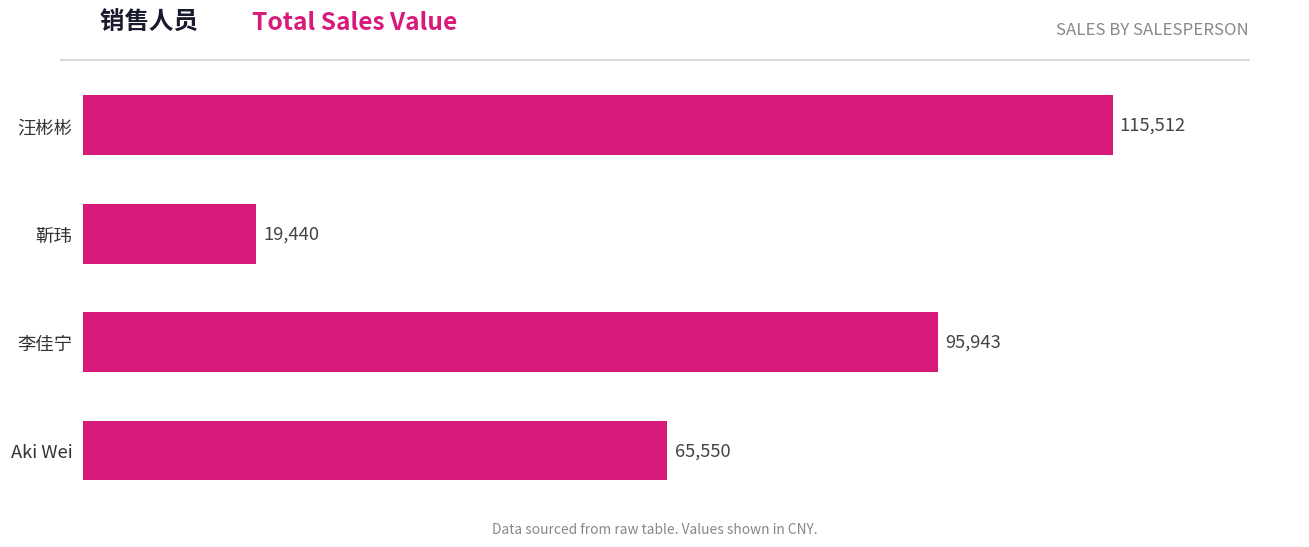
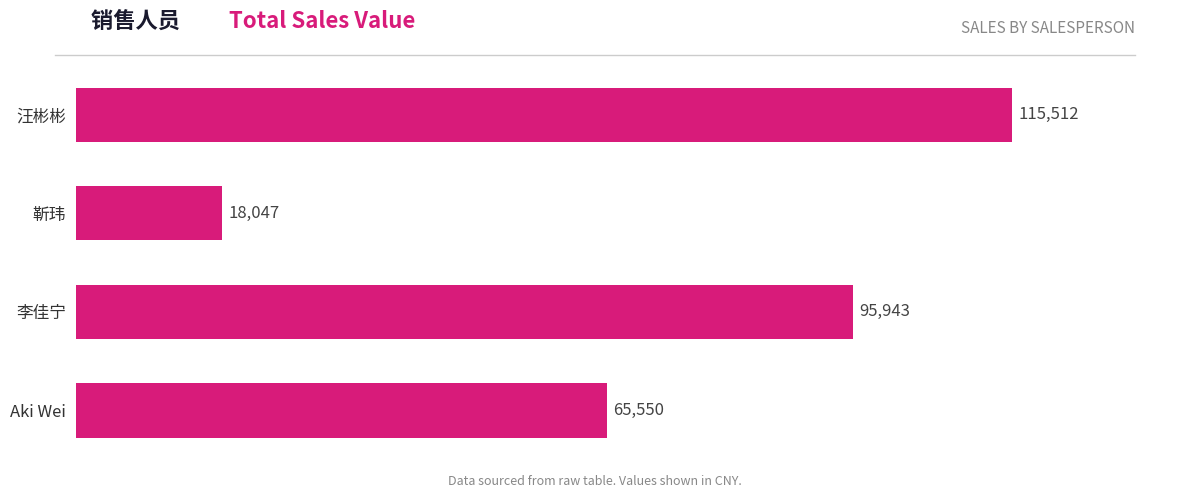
靳玮: 19,440 -> 18,047
